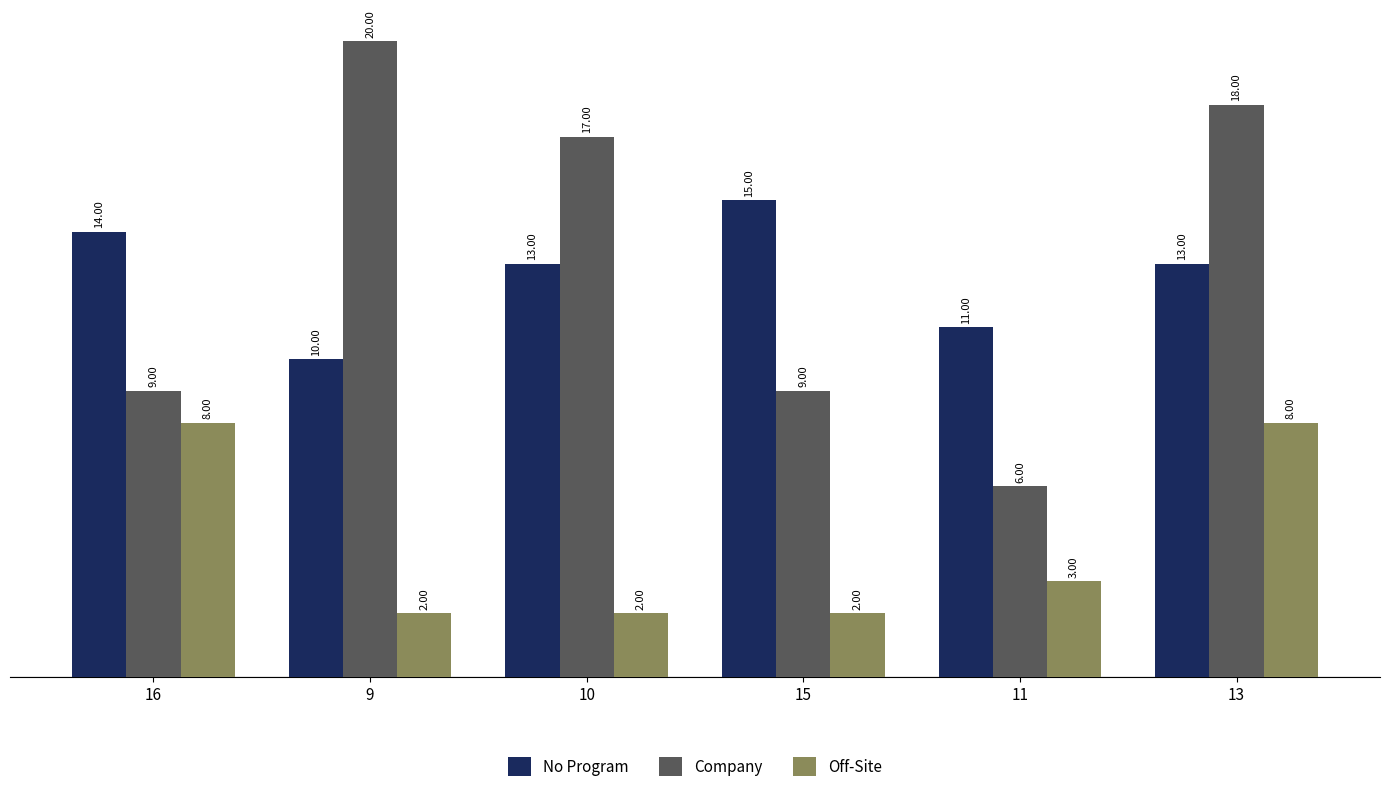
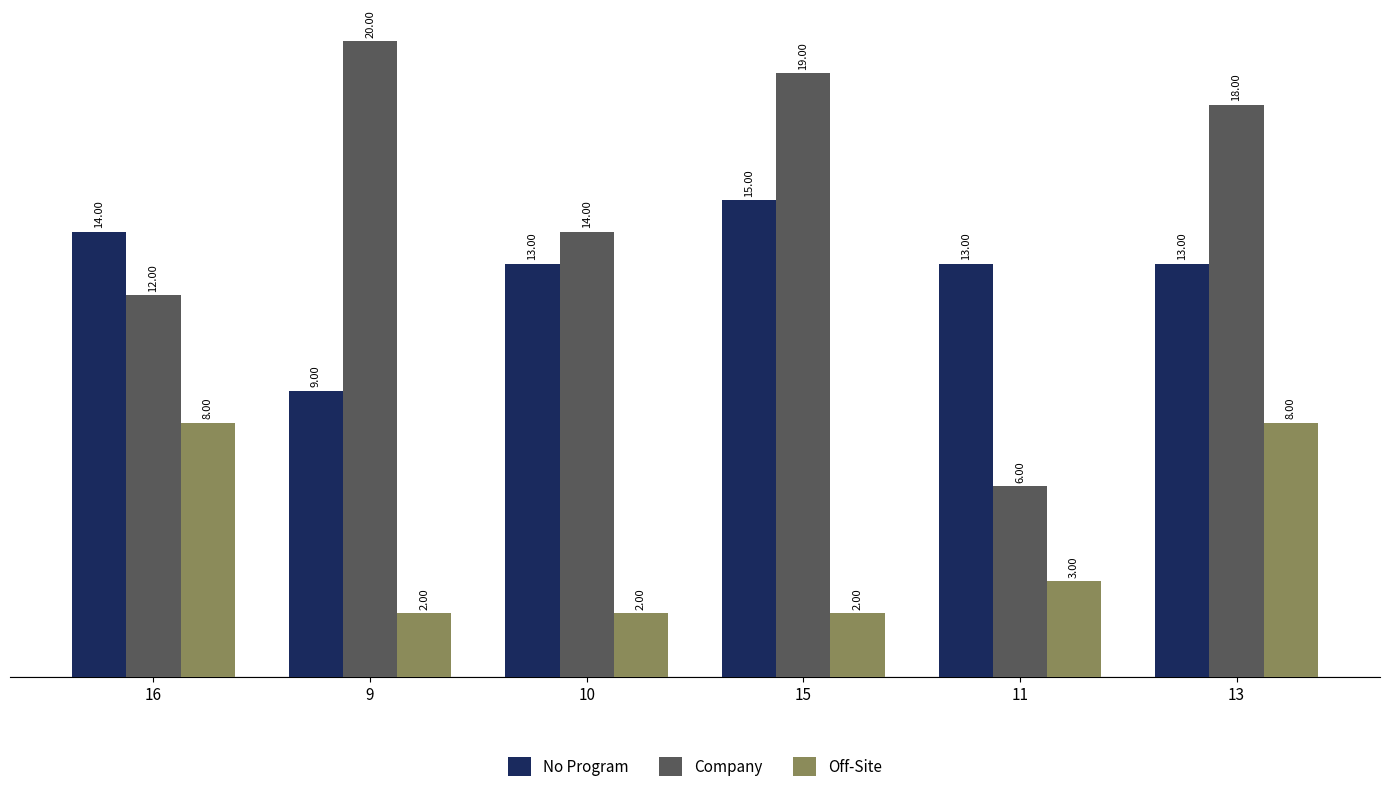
Company, 16: 9.00 -> 12.00
No Program, 9: 10.00 -> 9.00
Company, 10: 17.00 -> 14.00
Company, 15: 9.00 -> 19.00
No Program, 11: 11.00 -> 13.00
